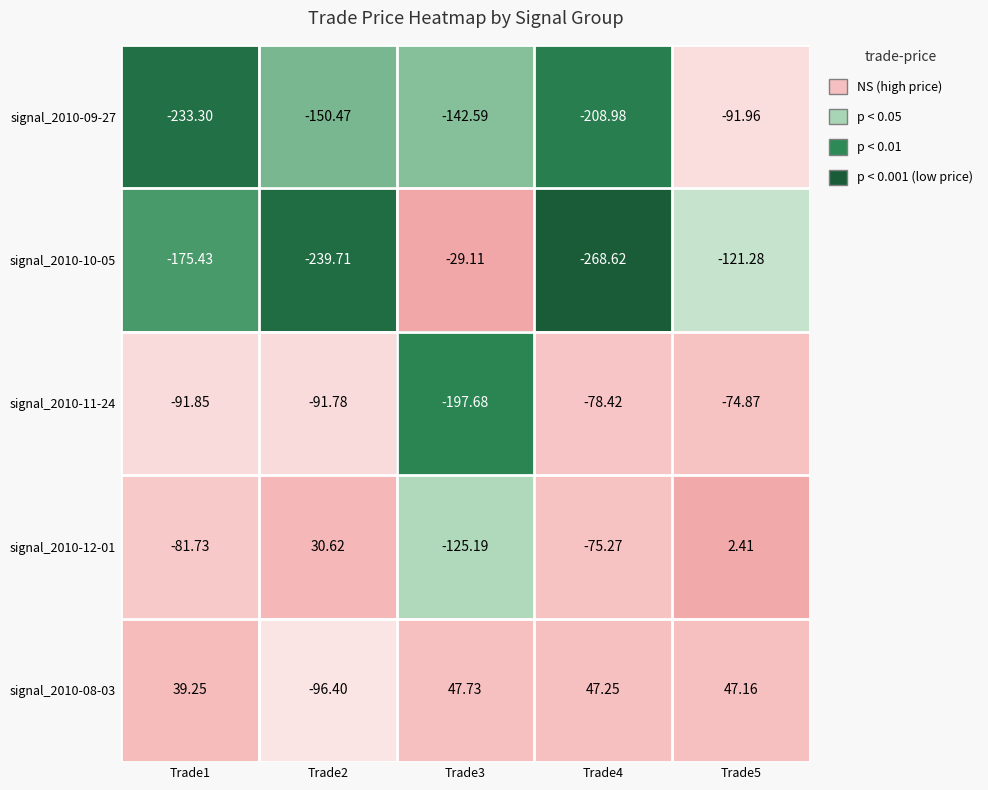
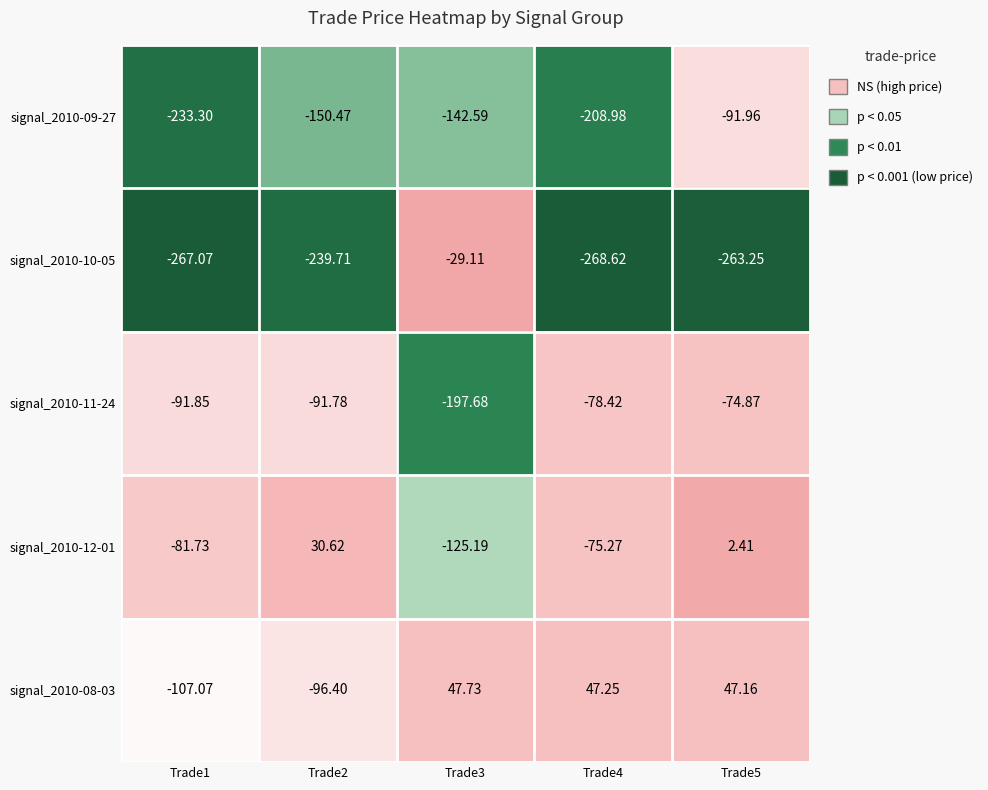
signal_2010-10-05, Trade1: -175.43 -> -267.07
signal_2010-10-05, Trade5: -121.28 -> -263.25
signal_2010-08-03, Trade1: 39.25 -> -107.07
